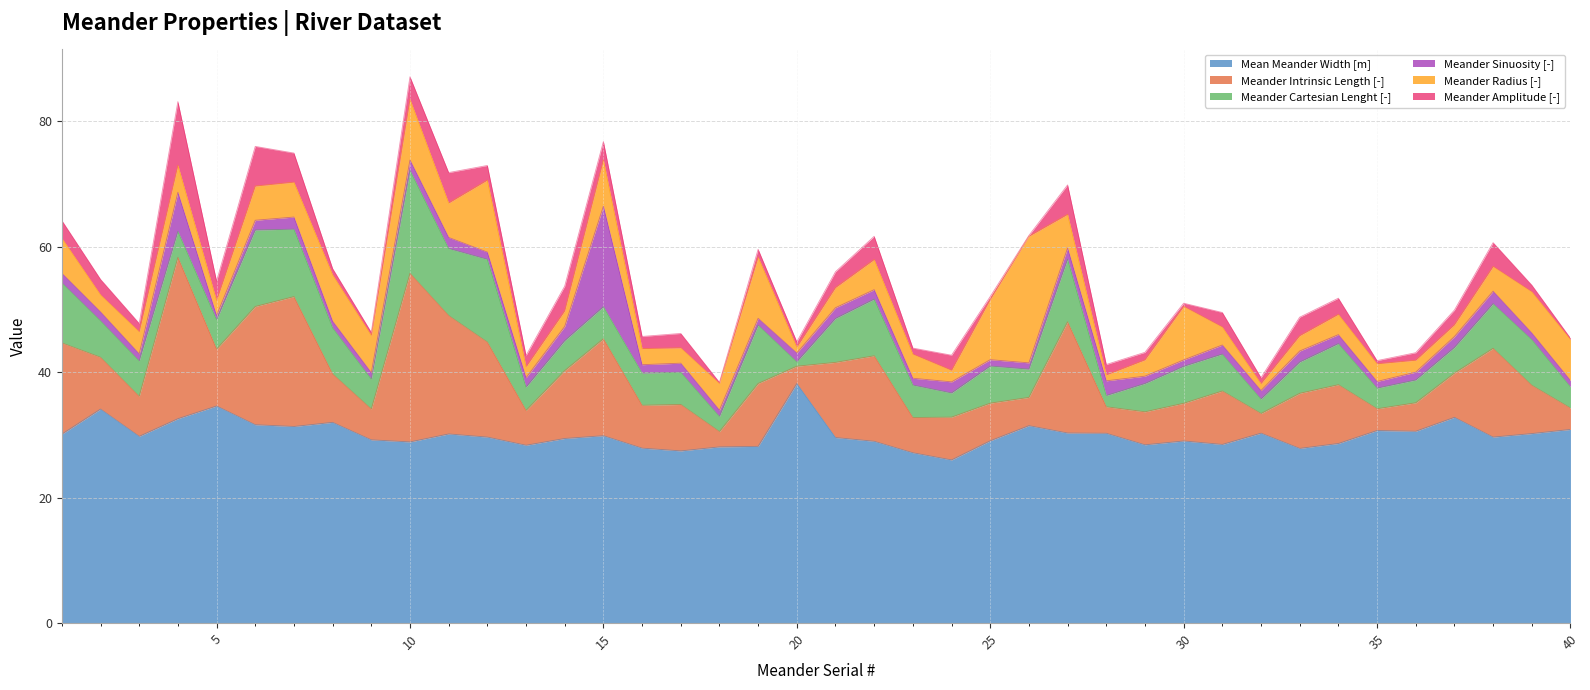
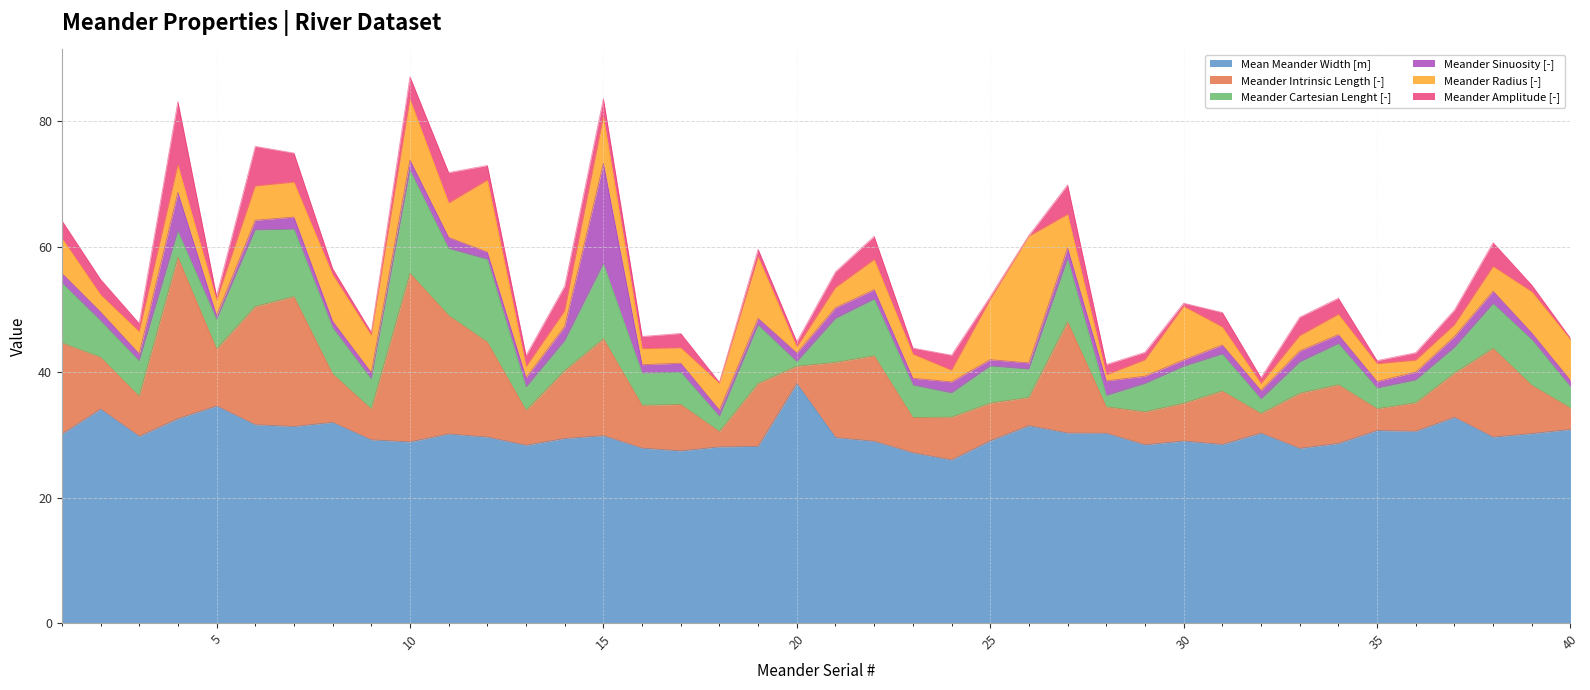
Meander Amplitude [-], 5: 3 -> 1
Meander Cartesian Lenght [-], 15: 5 -> 12
